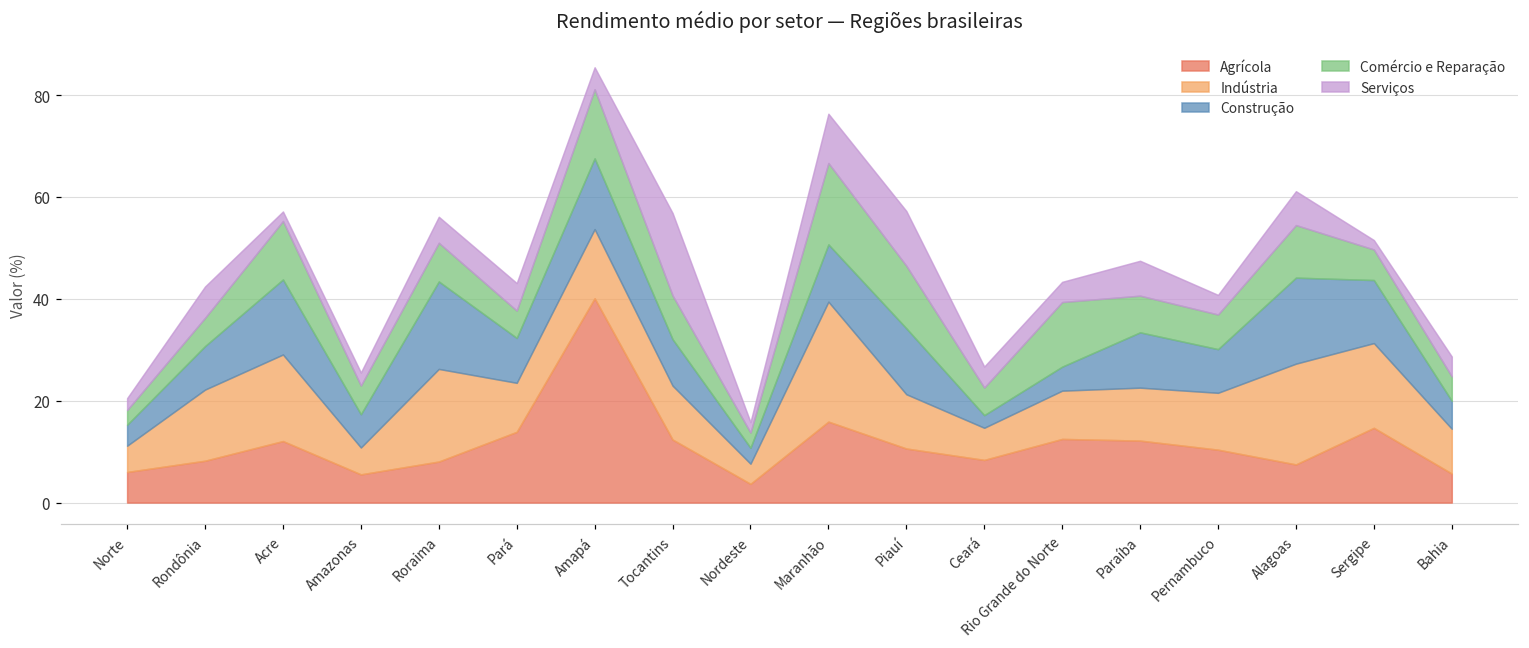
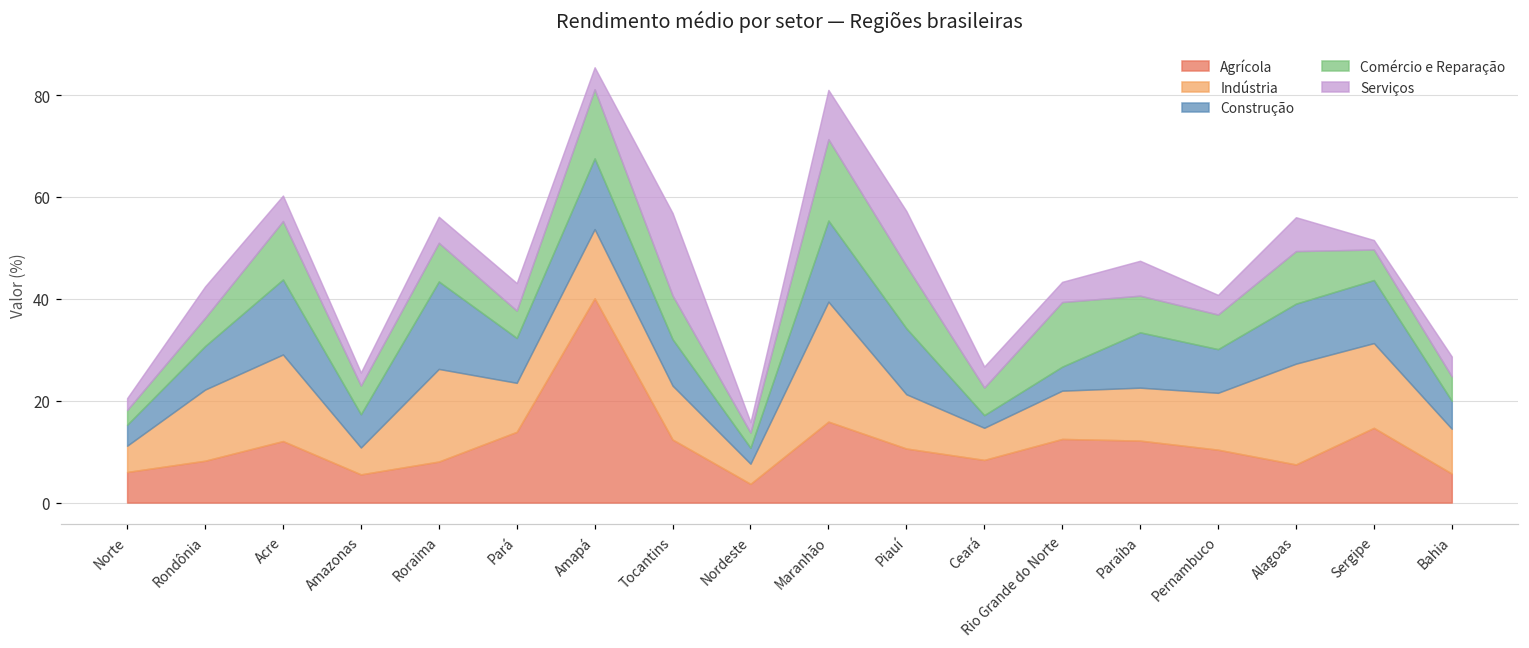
Serviços, Acre: 2 -> 5
Construção, Maranhão: 11 -> 16
Construção, Alagoas: 17 -> 12
